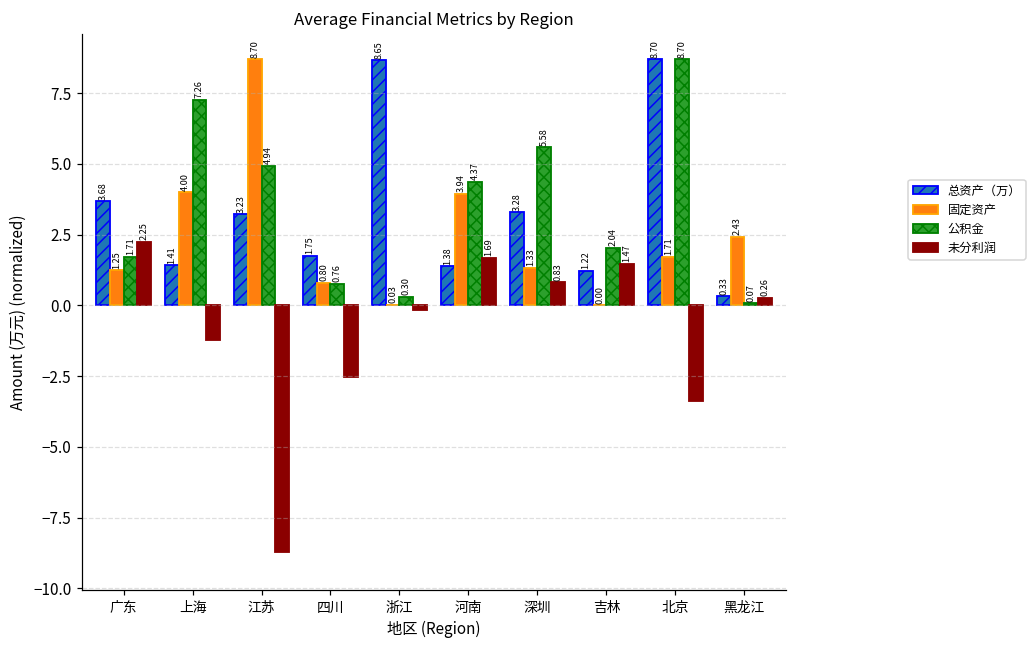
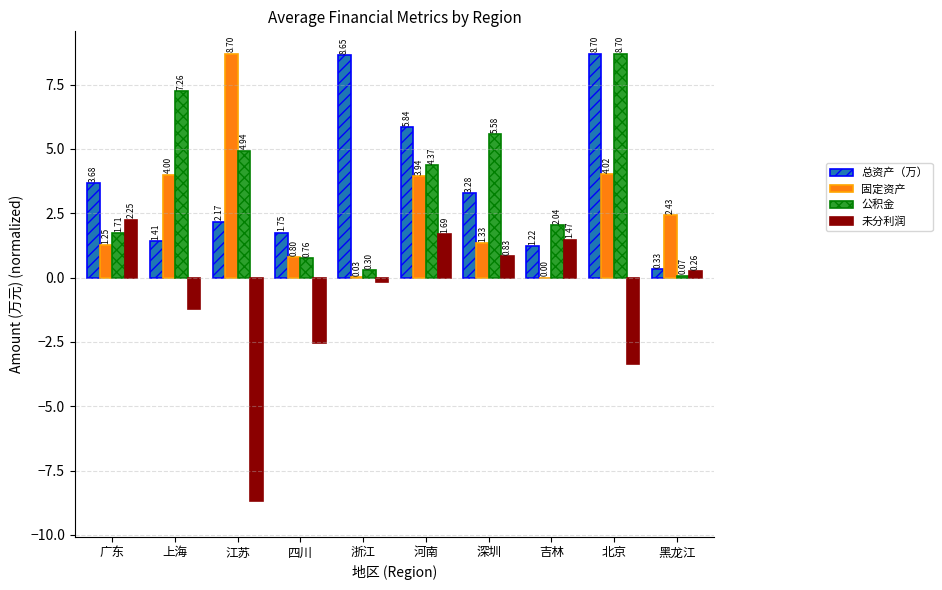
总资产（万）, 江苏: 3.23 -> 2.17
总资产（万）, 河南: 1.38 -> 5.84
固定资产, 北京: 1.71 -> 4.02
